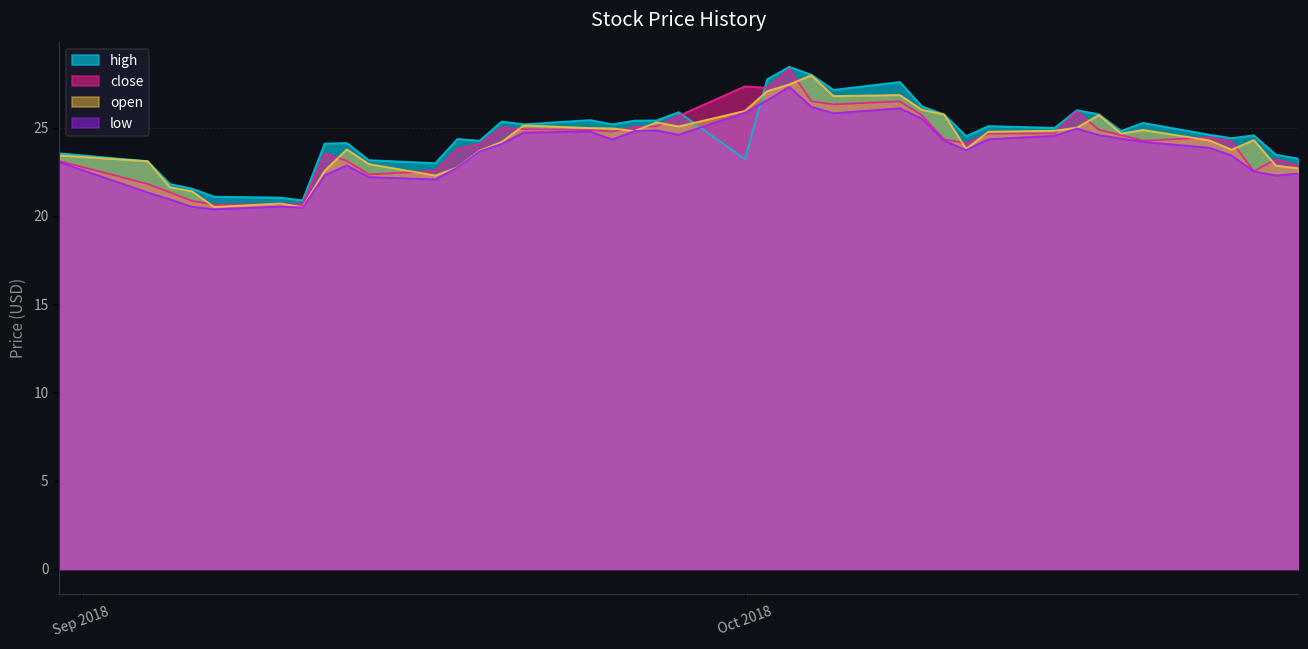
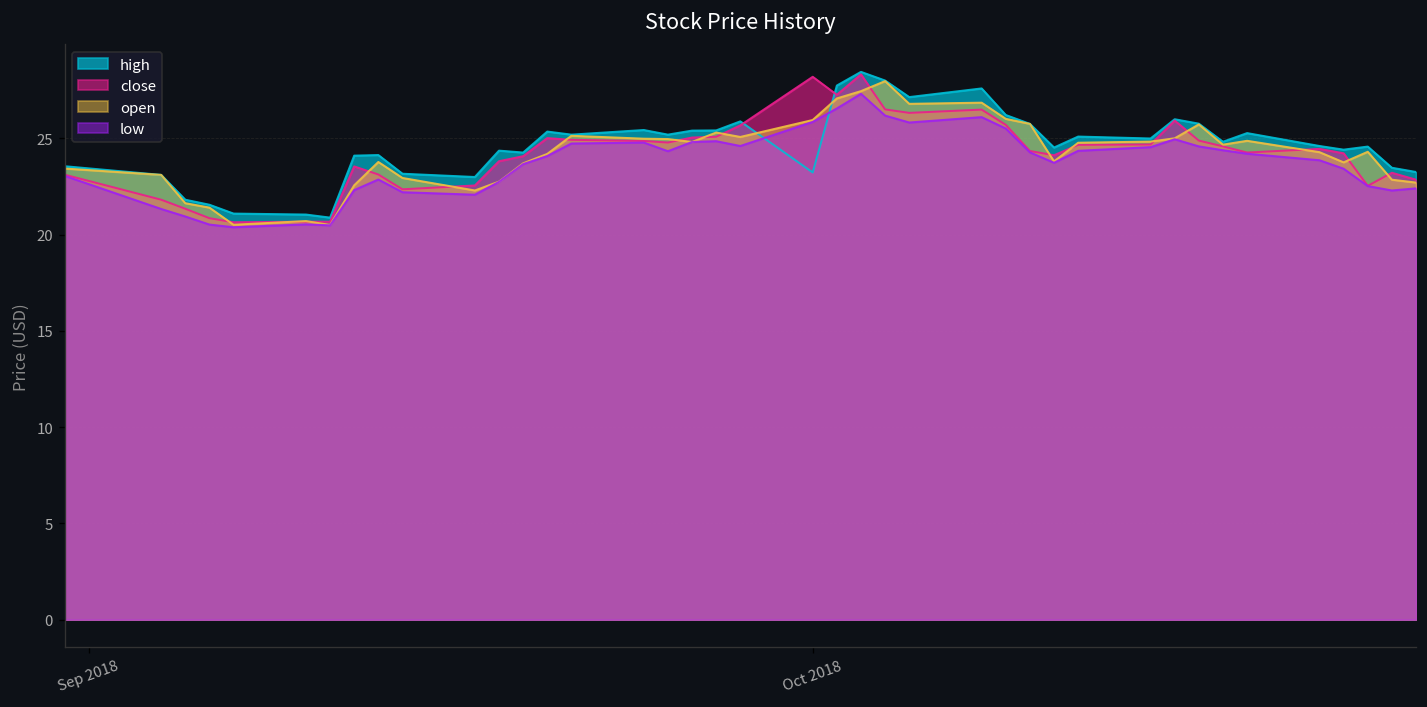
close, Oct 2018: 27.3 -> 28.2
